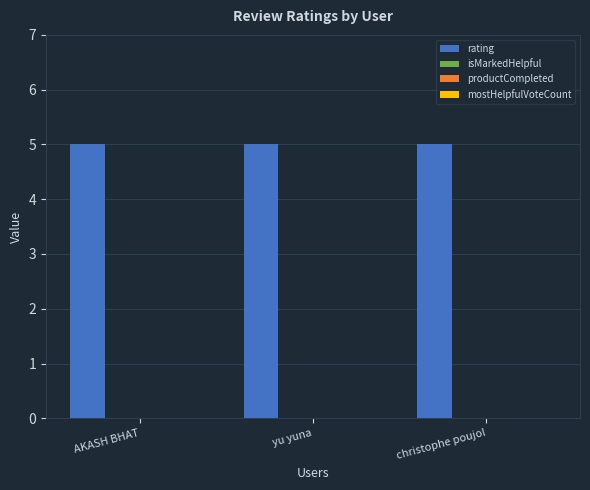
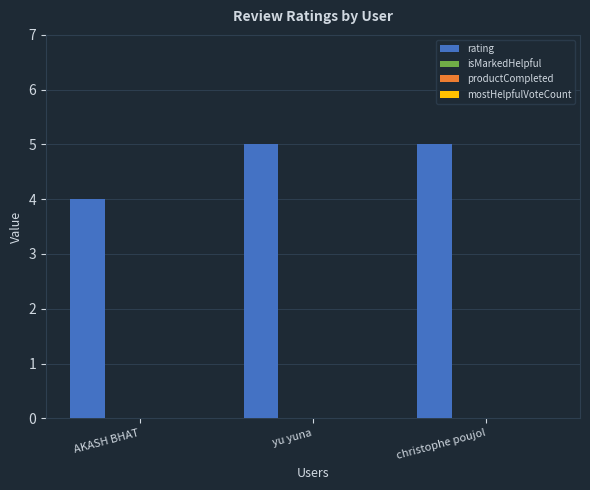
rating, AKASH BHAT: 5 -> 4
